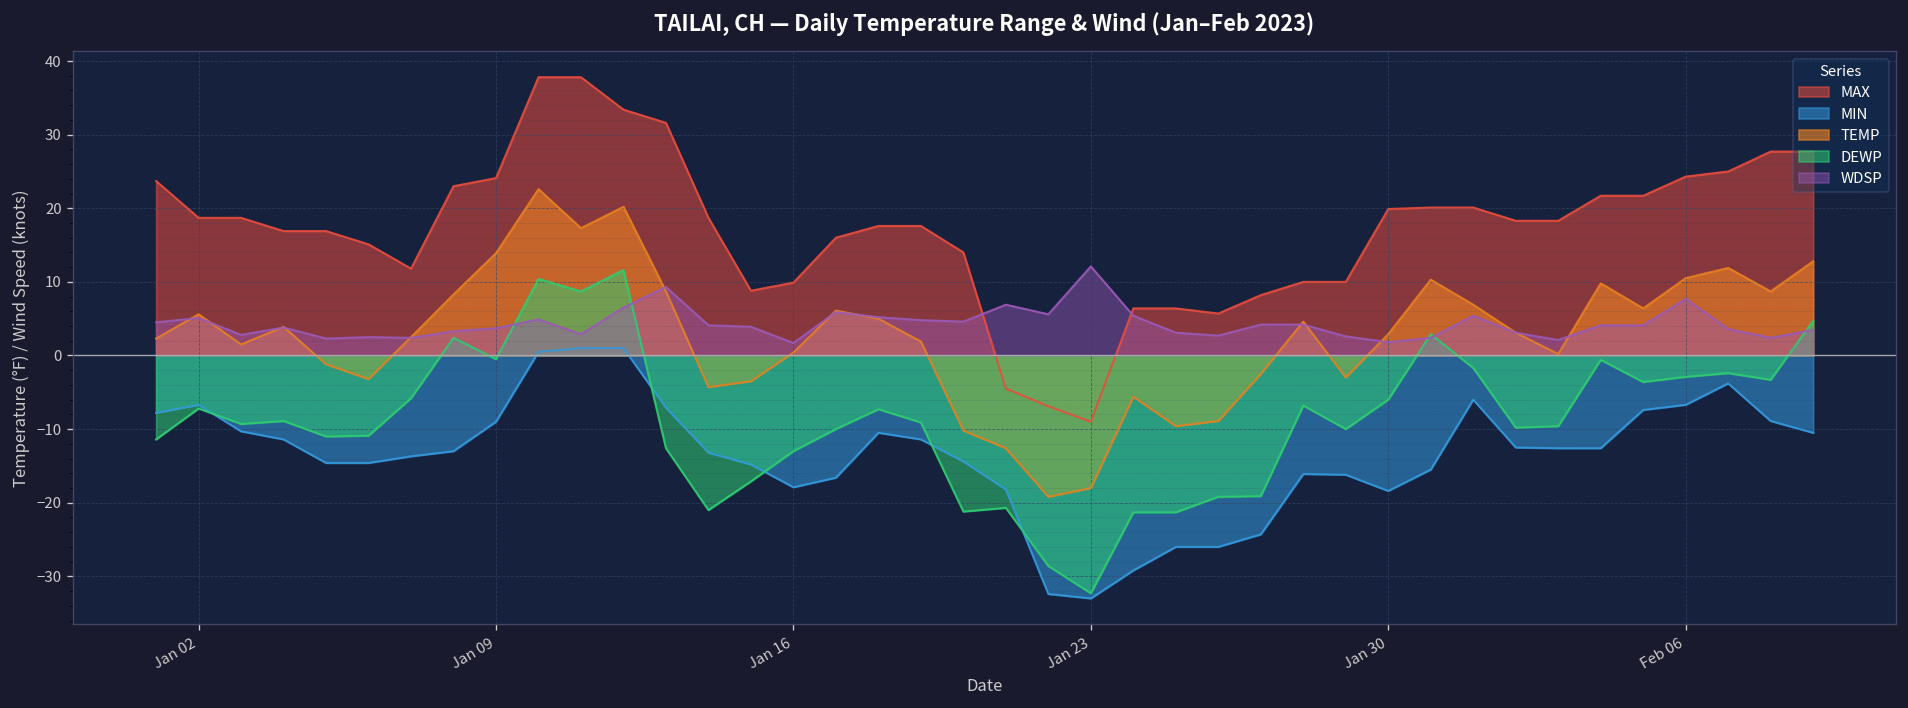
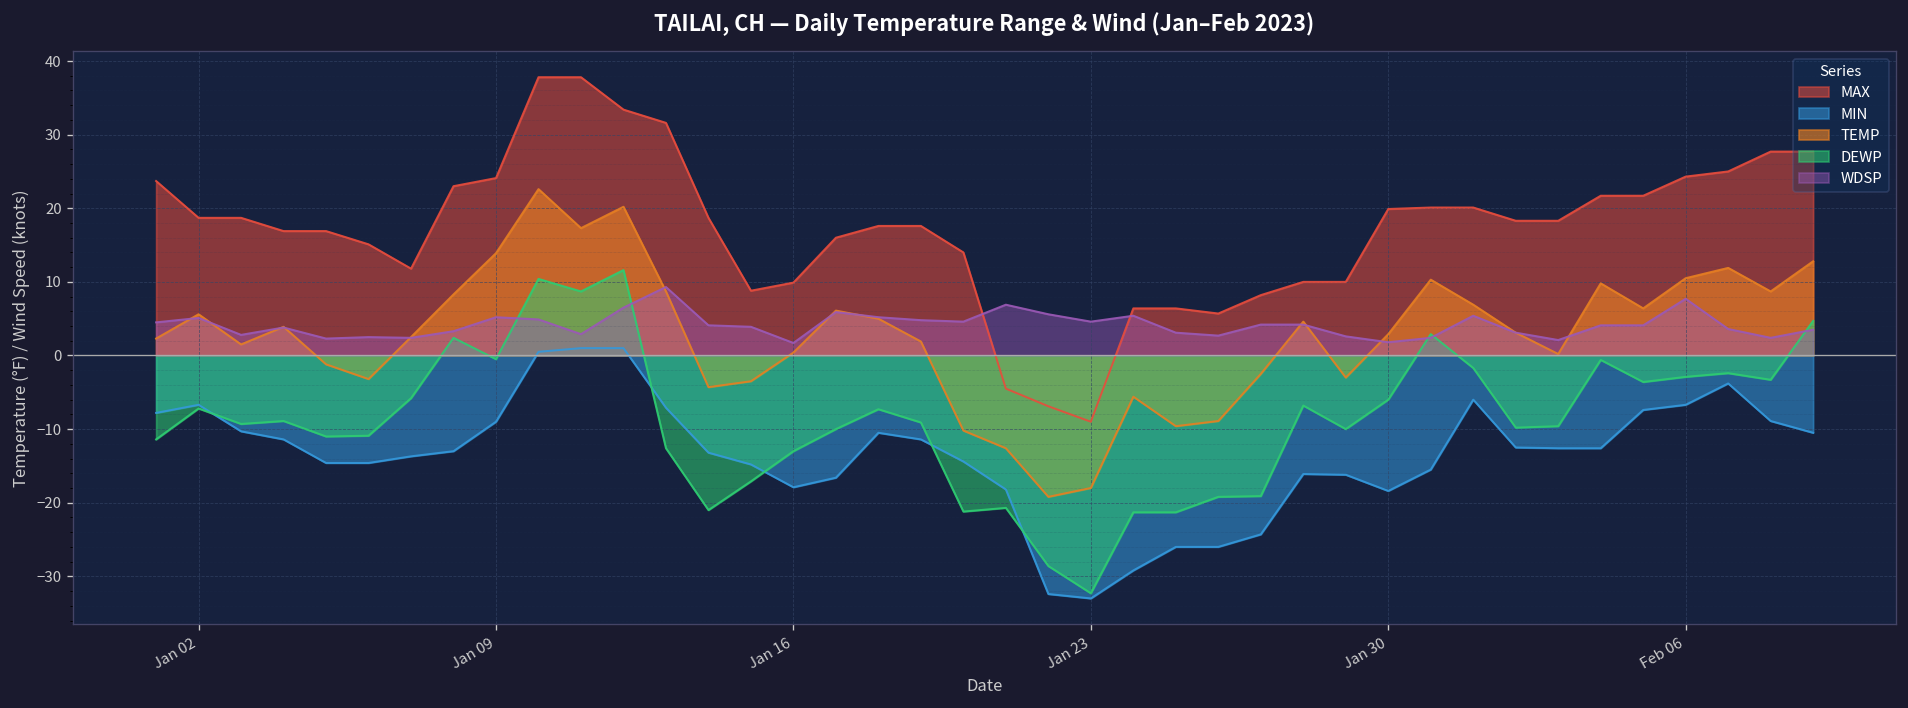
WDSP, Jan 09: 4 -> 5
WDSP, Jan 23: 12 -> 5
